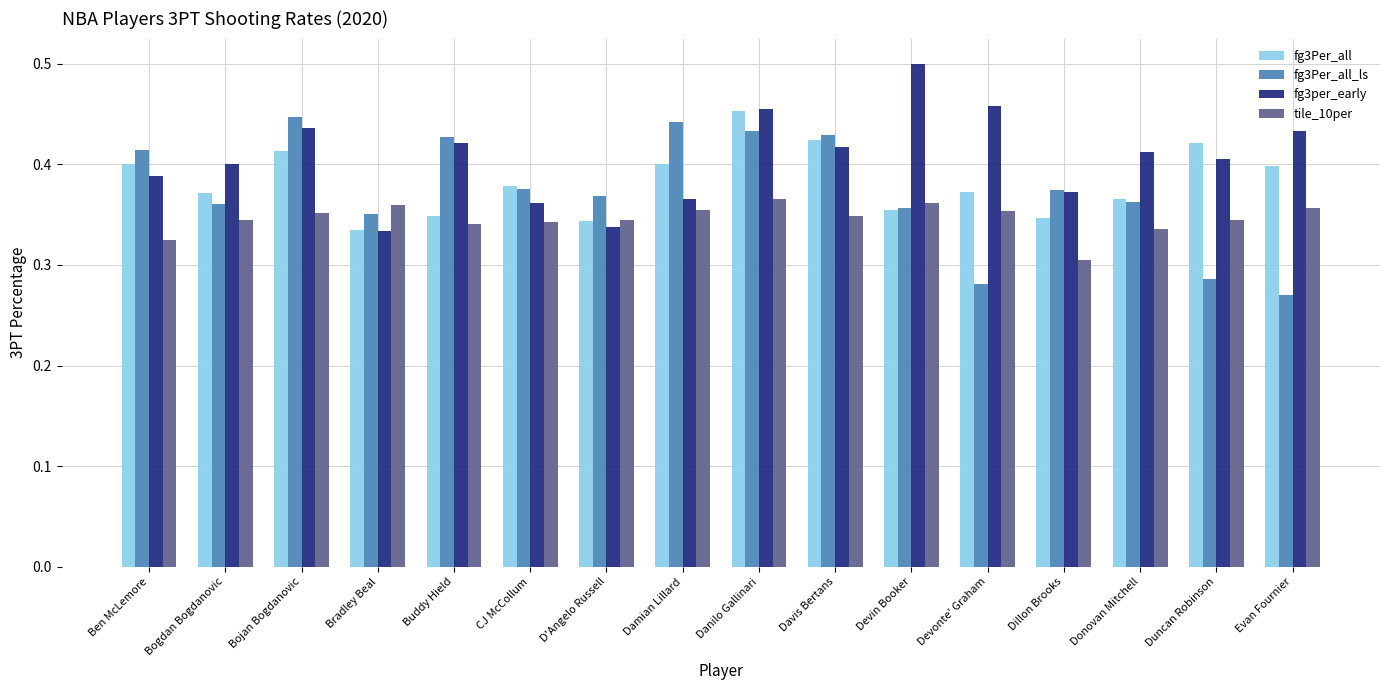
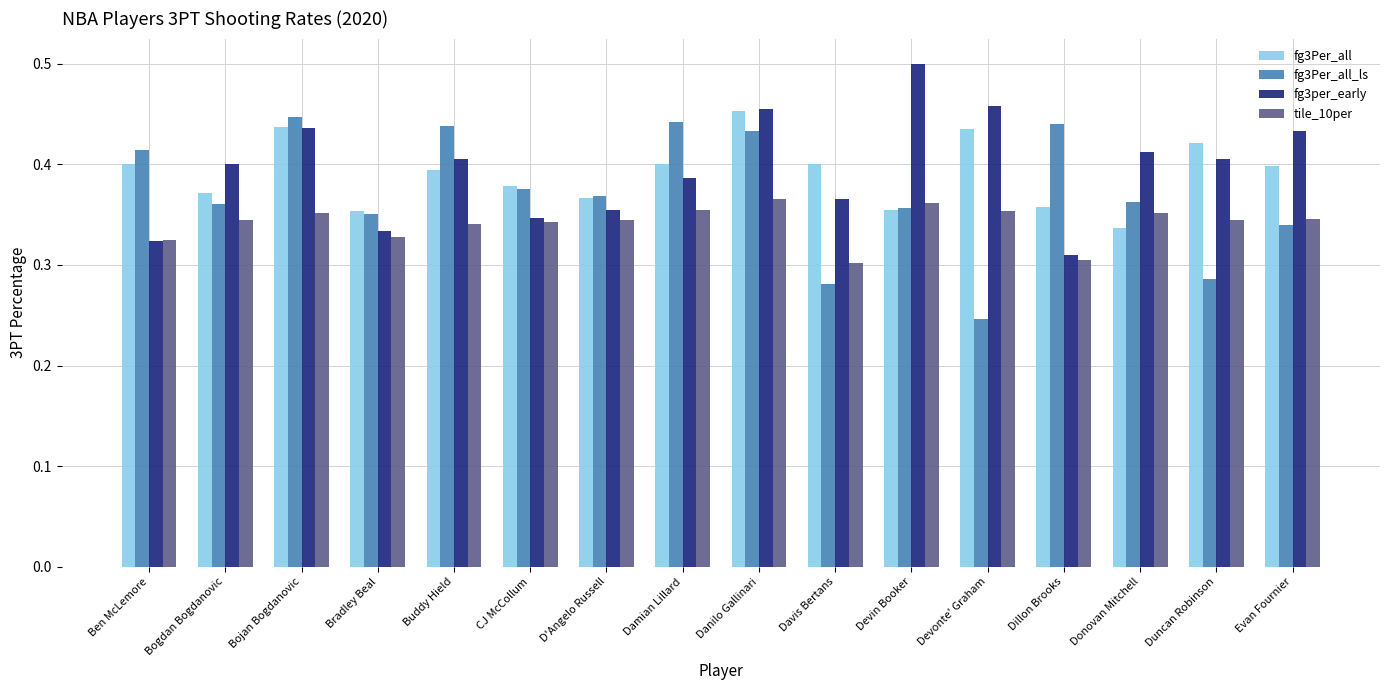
fg3per_early, Ben McLemore: 0.389 -> 0.324
fg3Per_all, Bojan Bogdanovic: 0.414 -> 0.437
fg3Per_all, Bradley Beal: 0.335 -> 0.353
tile_10per, Bradley Beal: 0.360 -> 0.328
fg3Per_all, Buddy Hield: 0.349 -> 0.394
fg3Per_all_ls, Buddy Hield: 0.427 -> 0.439
fg3per_early, Buddy Hield: 0.421 -> 0.405
fg3per_early, CJ McCollum: 0.361 -> 0.347
fg3Per_all, D'Angelo Russell: 0.344 -> 0.367
fg3per_early, D'Angelo Russell: 0.338 -> 0.354
fg3per_early, Damian Lillard: 0.366 -> 0.387
fg3Per_all, Davis Bertans: 0.424 -> 0.401
fg3Per_all_ls, Davis Bertans: 0.429 -> 0.281
fg3per_early, Davis Bertans: 0.418 -> 0.365
tile_10per, Davis Bertans: 0.348 -> 0.302
fg3Per_all, Devonte' Graham: 0.373 -> 0.435
fg3Per_all_ls, Devonte' Graham: 0.281 -> 0.247
fg3Per_all, Dillon Brooks: 0.346 -> 0.358
fg3Per_all_ls, Dillon Brooks: 0.375 -> 0.440
fg3per_early, Dillon Brooks: 0.373 -> 0.310
fg3Per_all, Donovan Mitchell: 0.366 -> 0.337
tile_10per, Donovan Mitchell: 0.335 -> 0.352
fg3Per_all_ls, Evan Fournier: 0.27 -> 0.34
tile_10per, Evan Fournier: 0.356 -> 0.346
